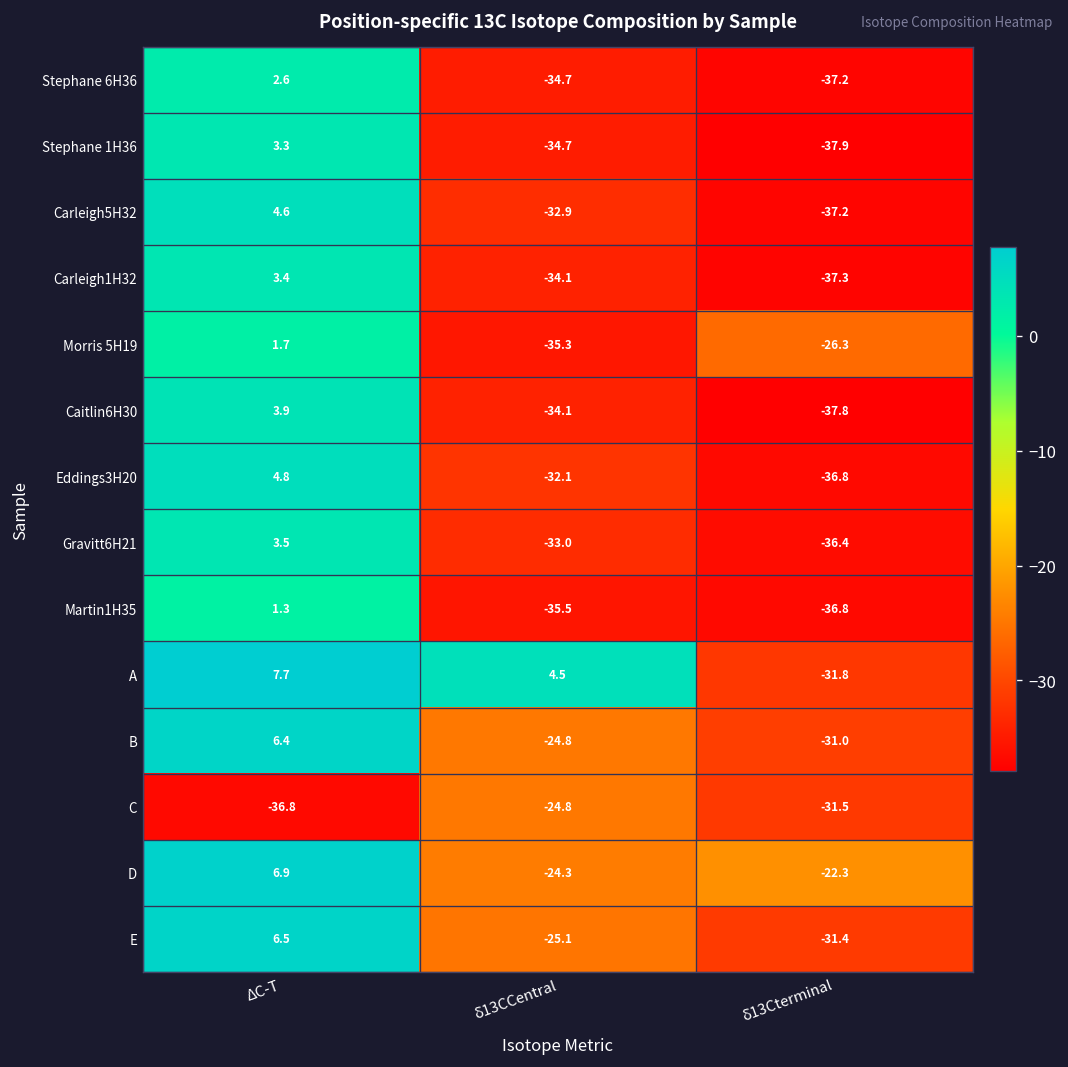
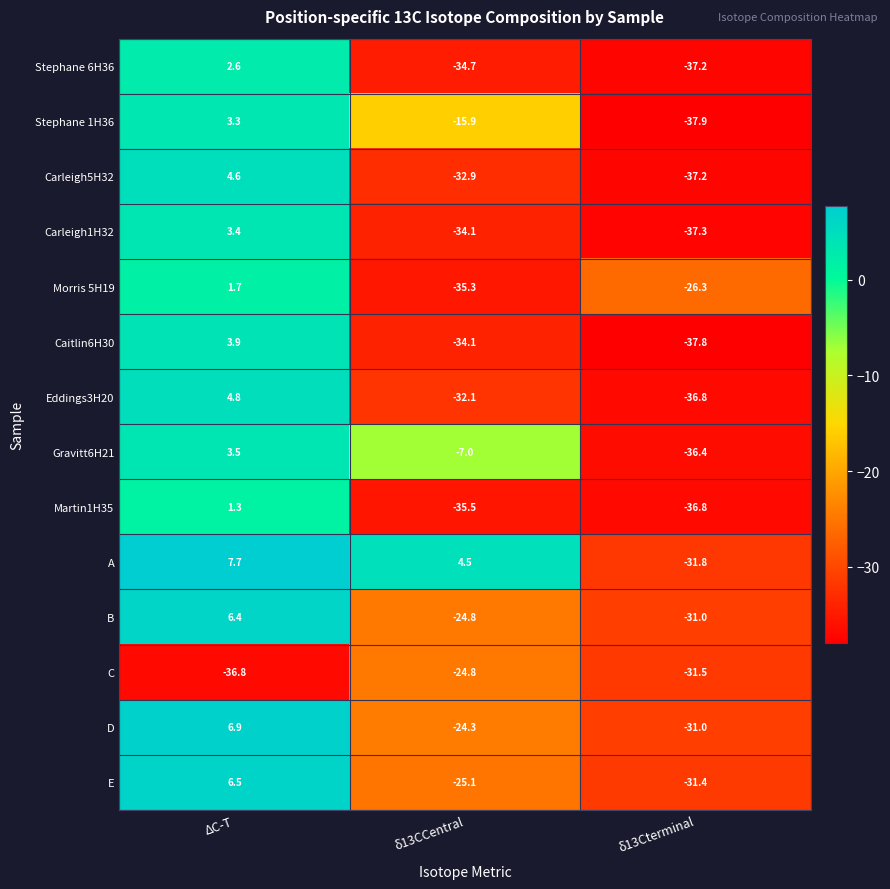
Stephane 1H36, δ13CCentral: -34.7 -> -15.9
Gravitt6H21, δ13CCentral: -33.0 -> -7.0
D, δ13Cterminal: -22.3 -> -31.0
